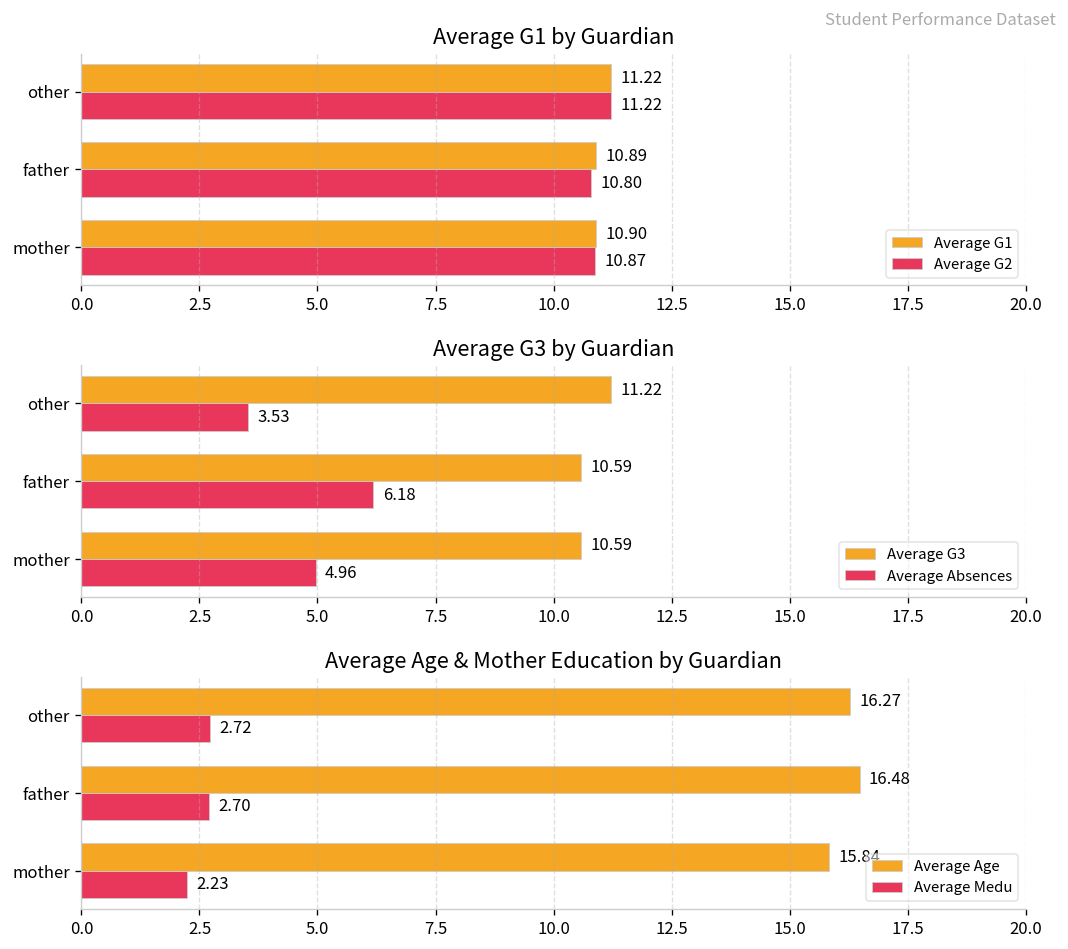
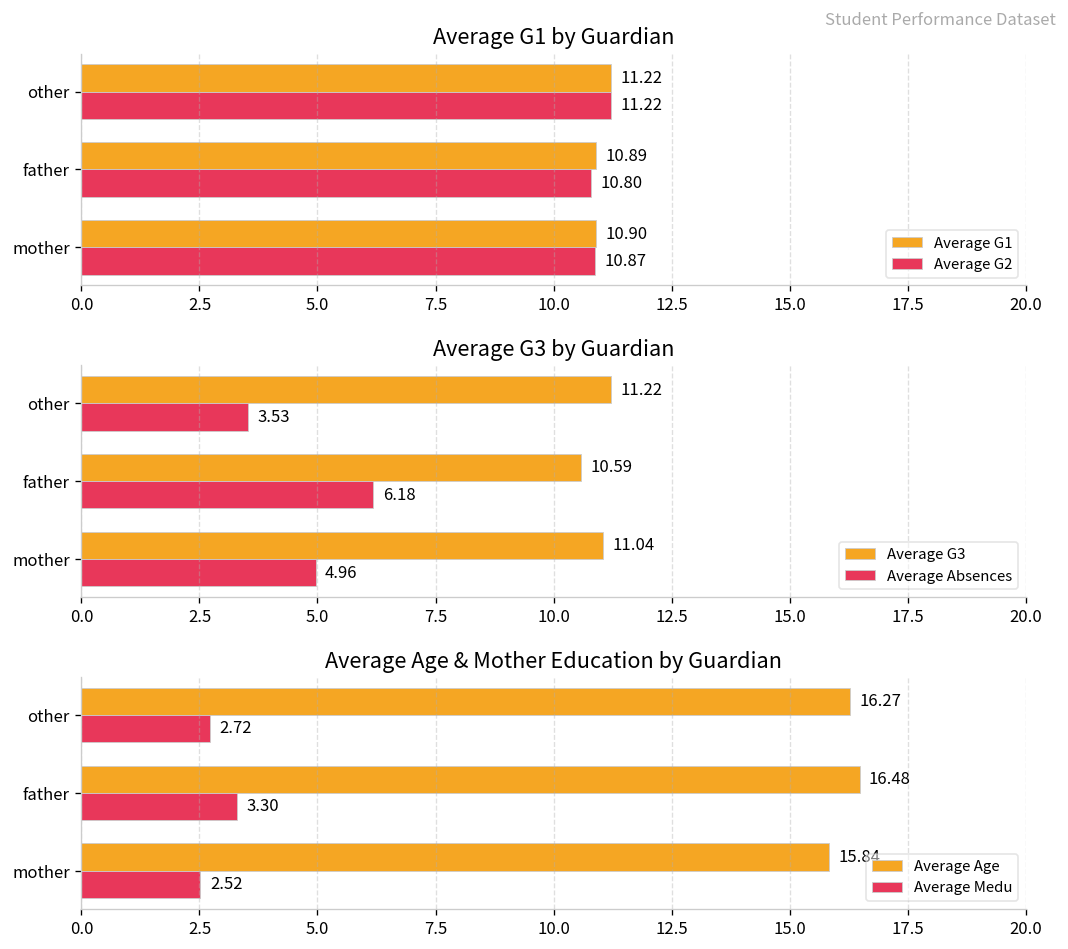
Average G3 by Guardian, Average G3, mother: 10.59 -> 11.04
Average Age & Mother Education by Guardian, Average Medu, father: 2.70 -> 3.30
Average Age & Mother Education by Guardian, Average Medu, mother: 2.23 -> 2.52
